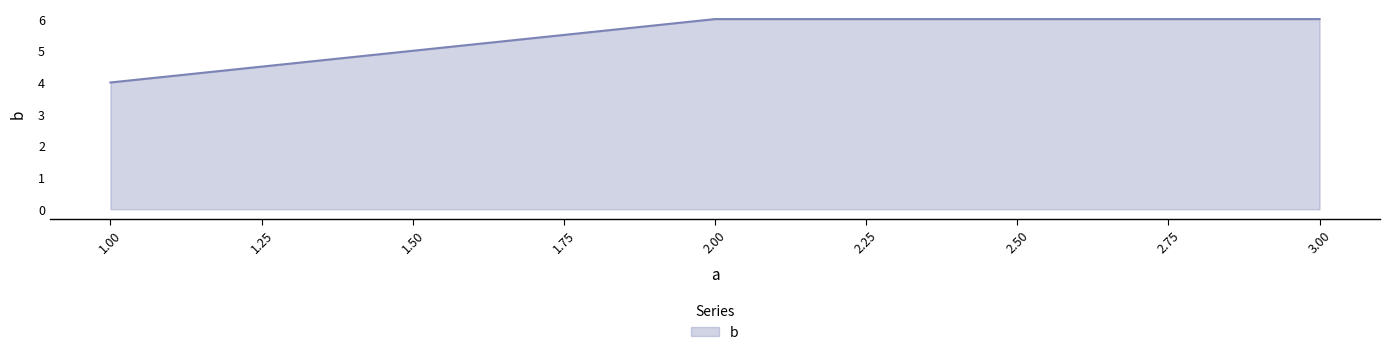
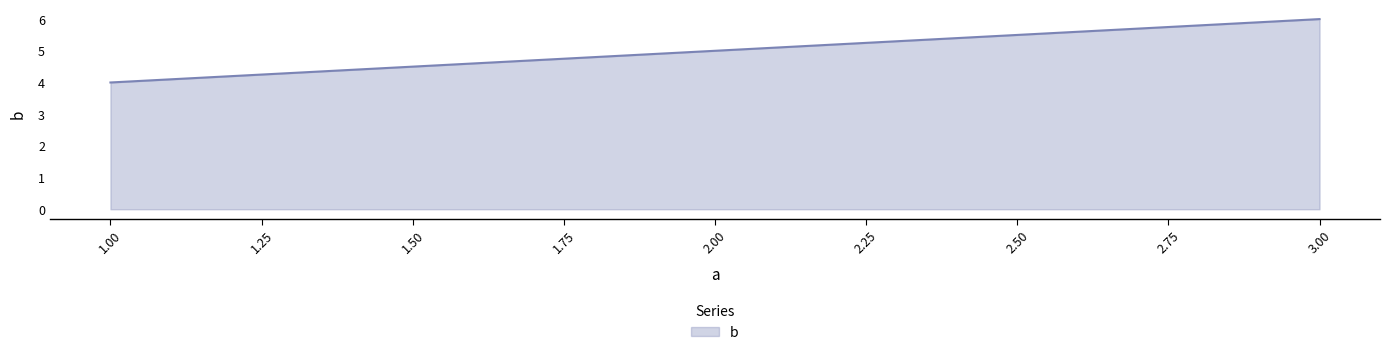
2.00: 6 -> 5
